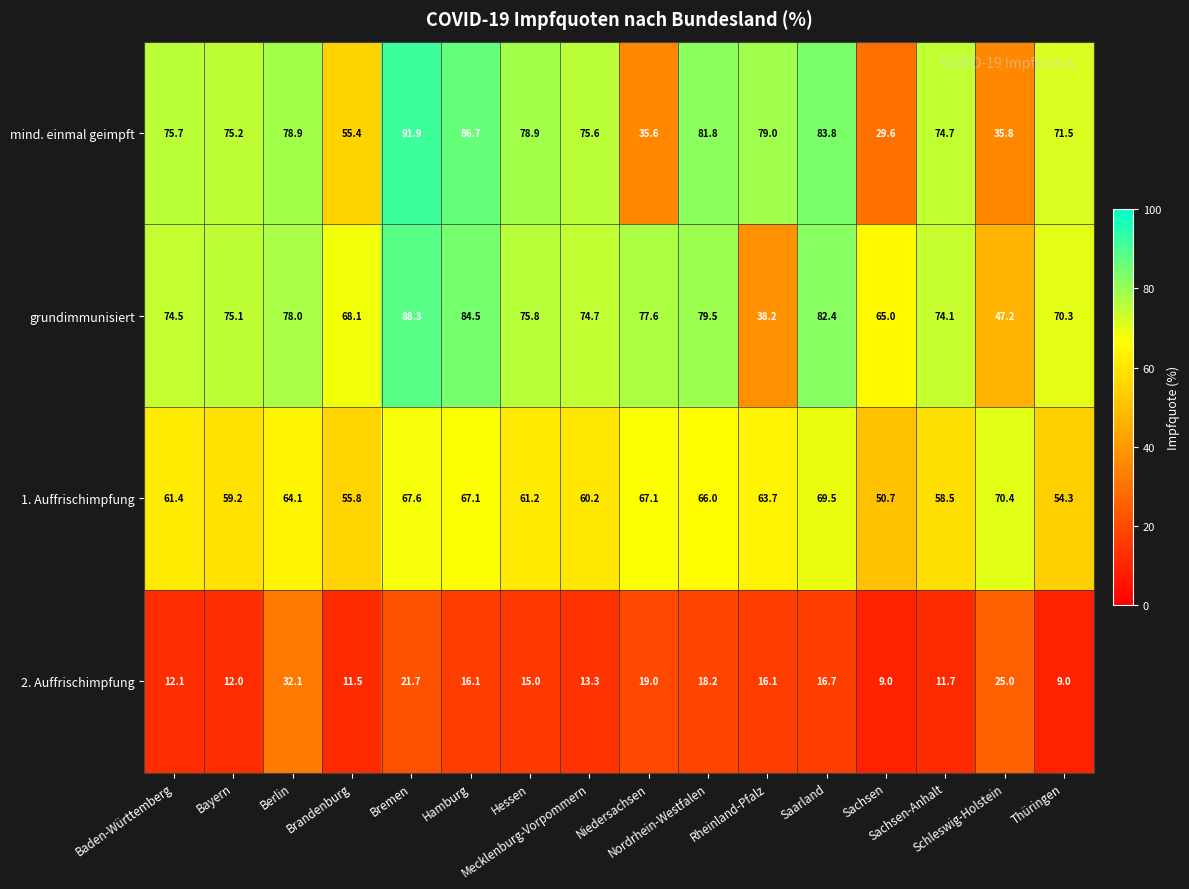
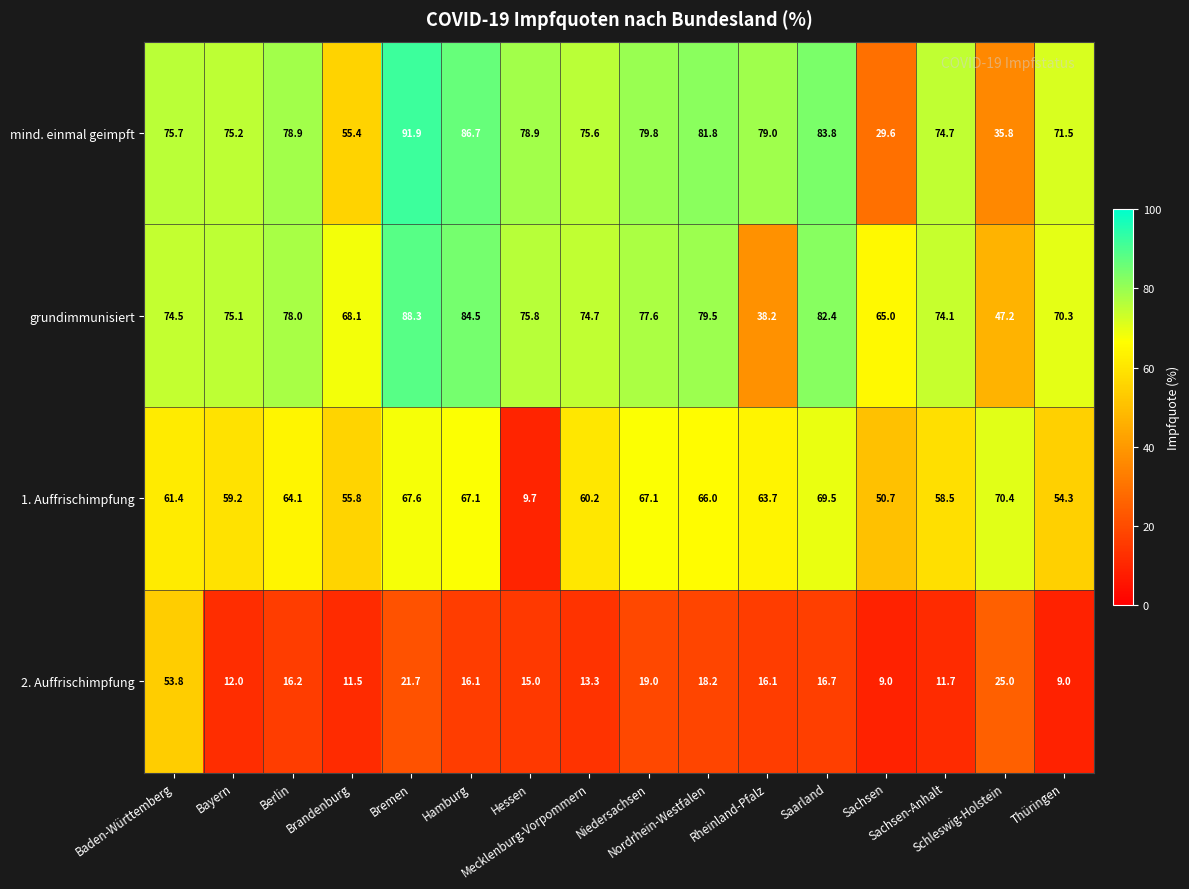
mind. einmal geimpft, Niedersachsen: 35.6 -> 79.8
1. Auffrischimpfung, Hessen: 61.2 -> 9.7
2. Auffrischimpfung, Baden-Württemberg: 12.1 -> 53.8
2. Auffrischimpfung, Berlin: 32.1 -> 16.2
